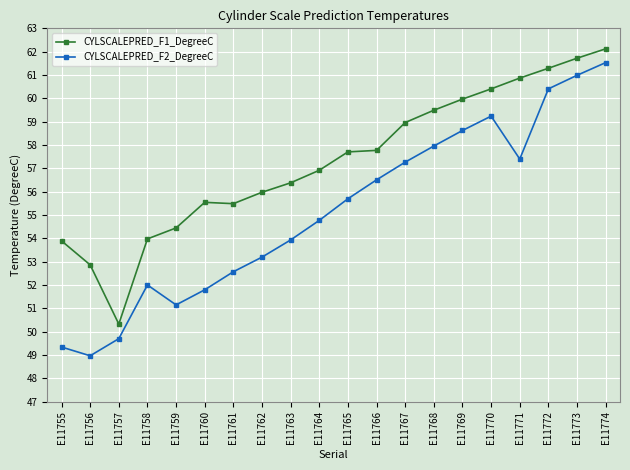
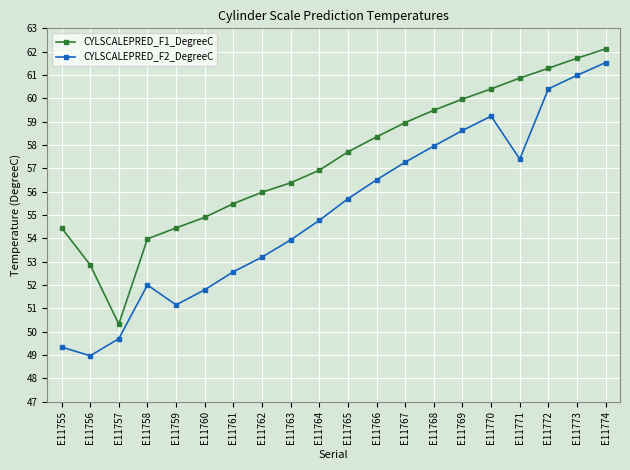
CYLSCALEPRED_F1_DegreeC, E11755: 53.9 -> 54.4
CYLSCALEPRED_F1_DegreeC, E11760: 55.5 -> 54.9
CYLSCALEPRED_F1_DegreeC, E11766: 57.8 -> 58.3
